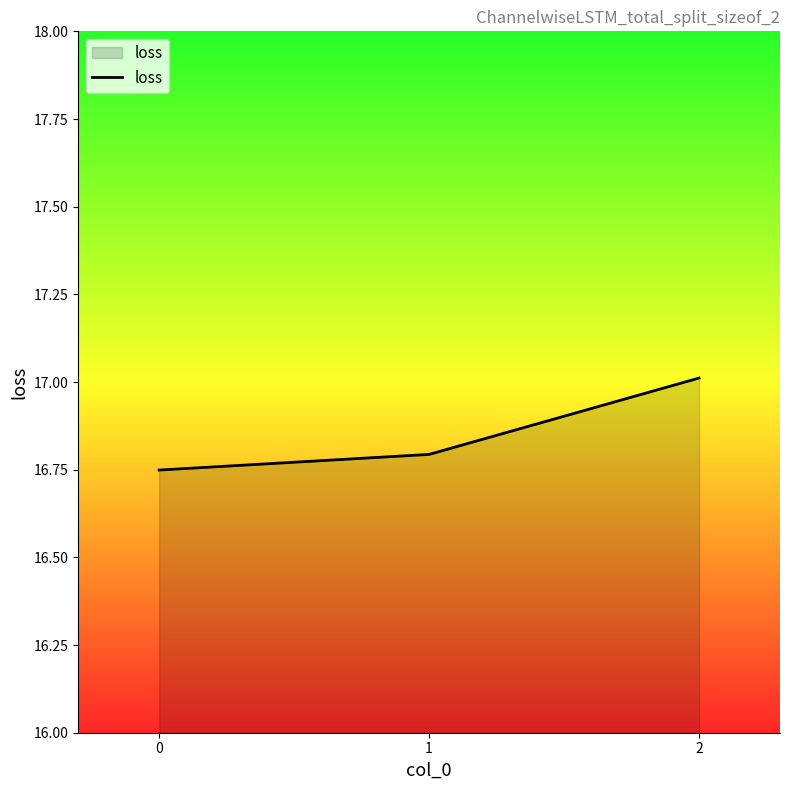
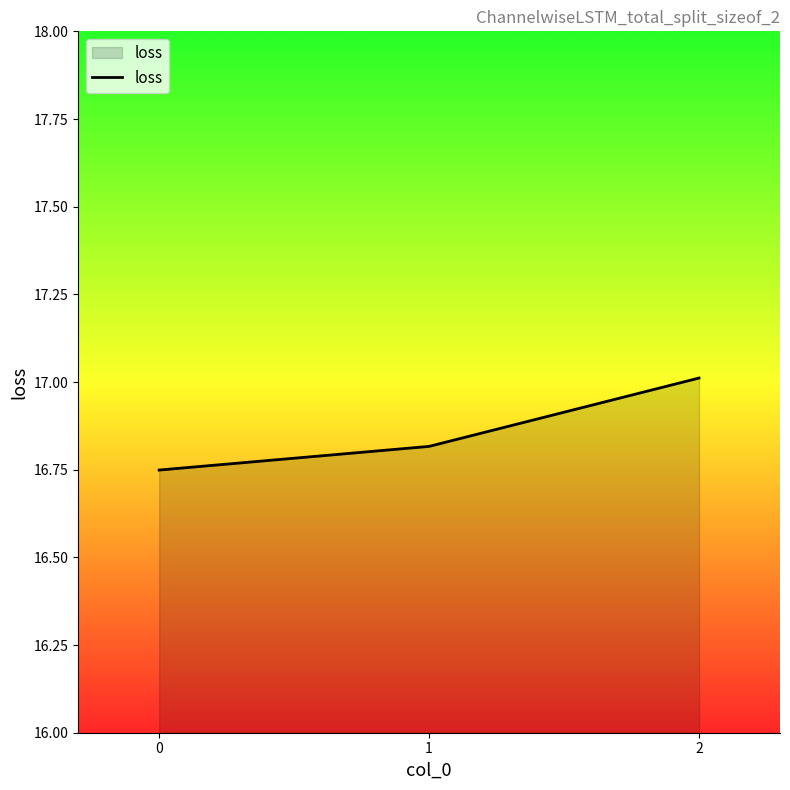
1: 16.79 -> 16.82
